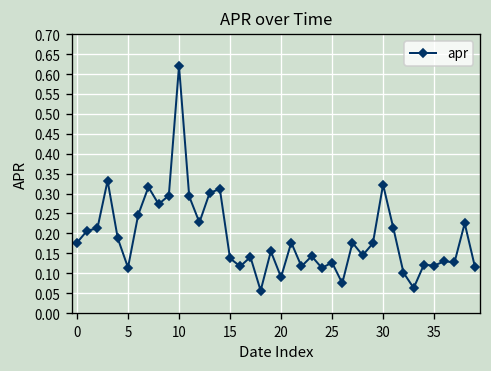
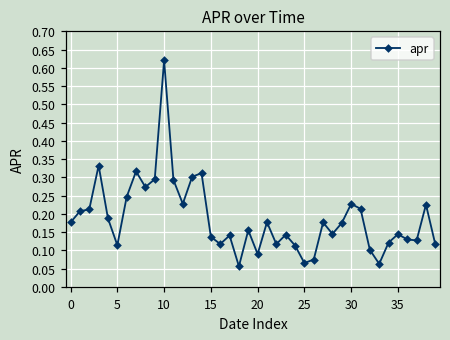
25: 0.13 -> 0.07
30: 0.32 -> 0.23
35: 0.12 -> 0.14
